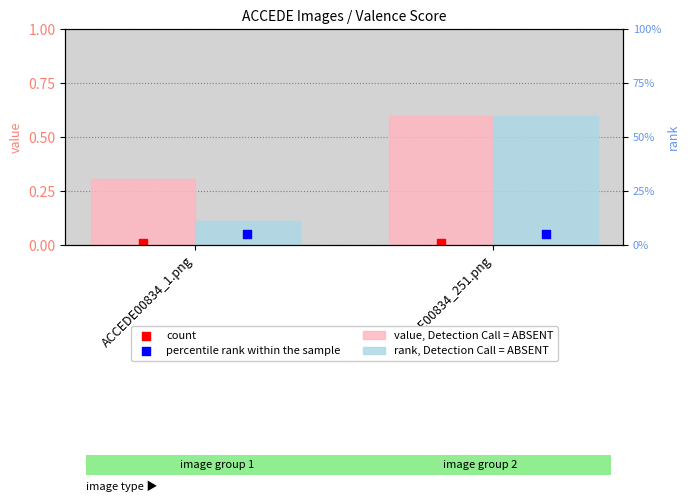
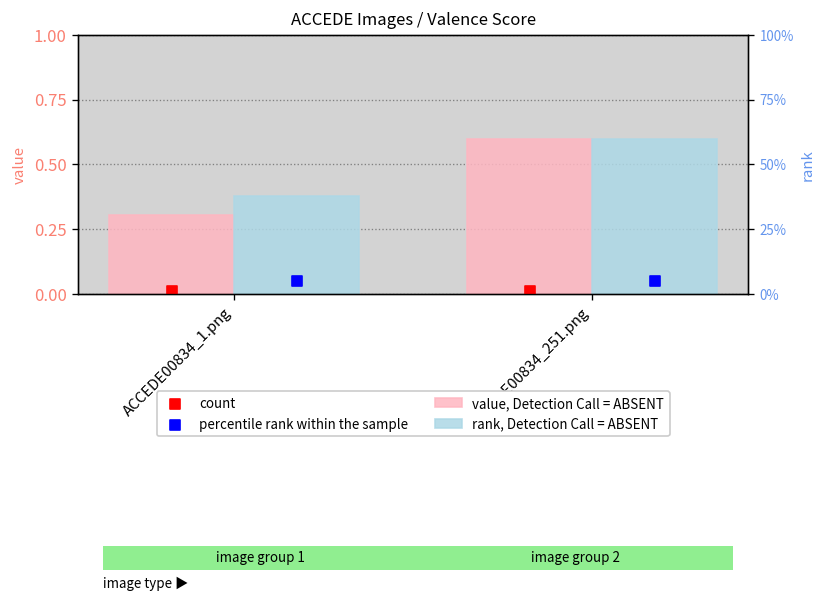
rank, Detection Call = ABSENT, ACCEDE00834_1.png: 0.11 -> 0.38
